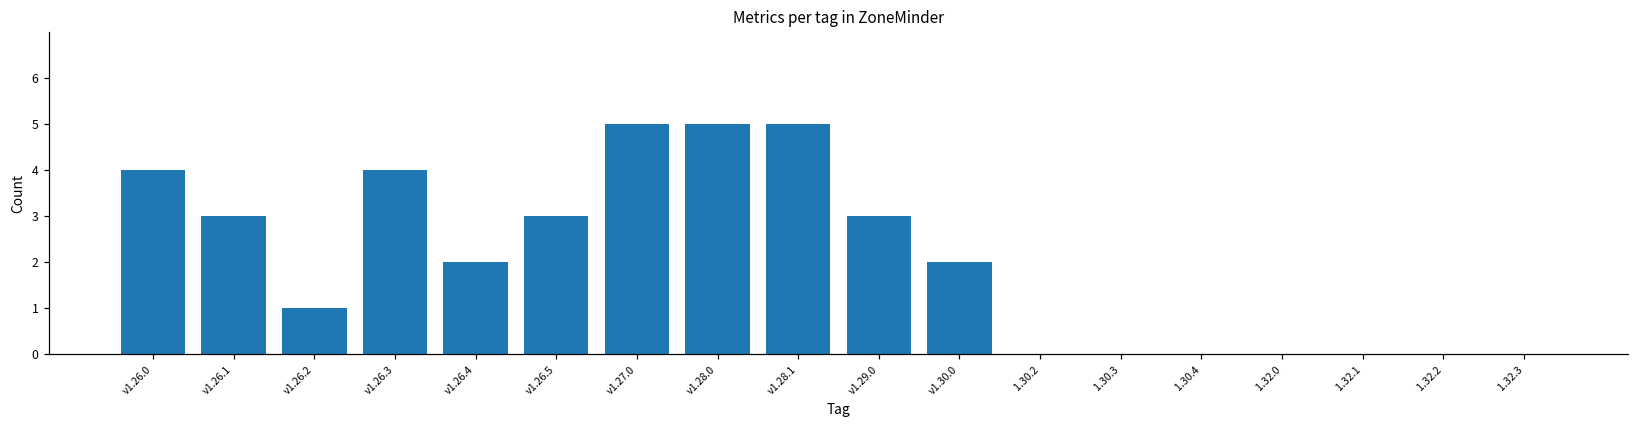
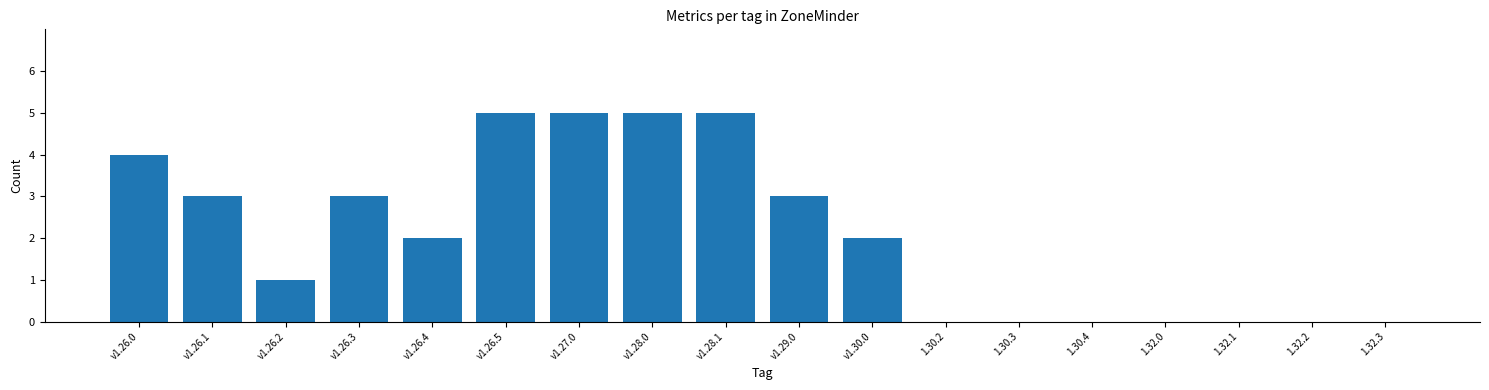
v1.26.3: 4 -> 3
v1.26.5: 3 -> 5
